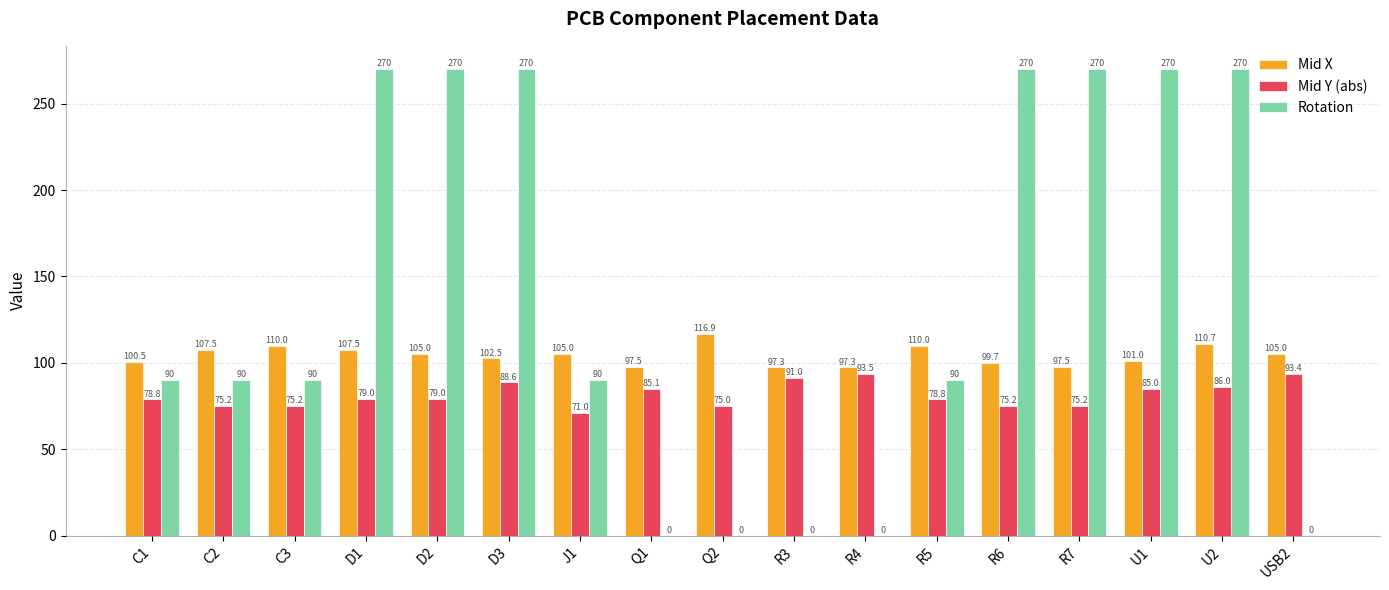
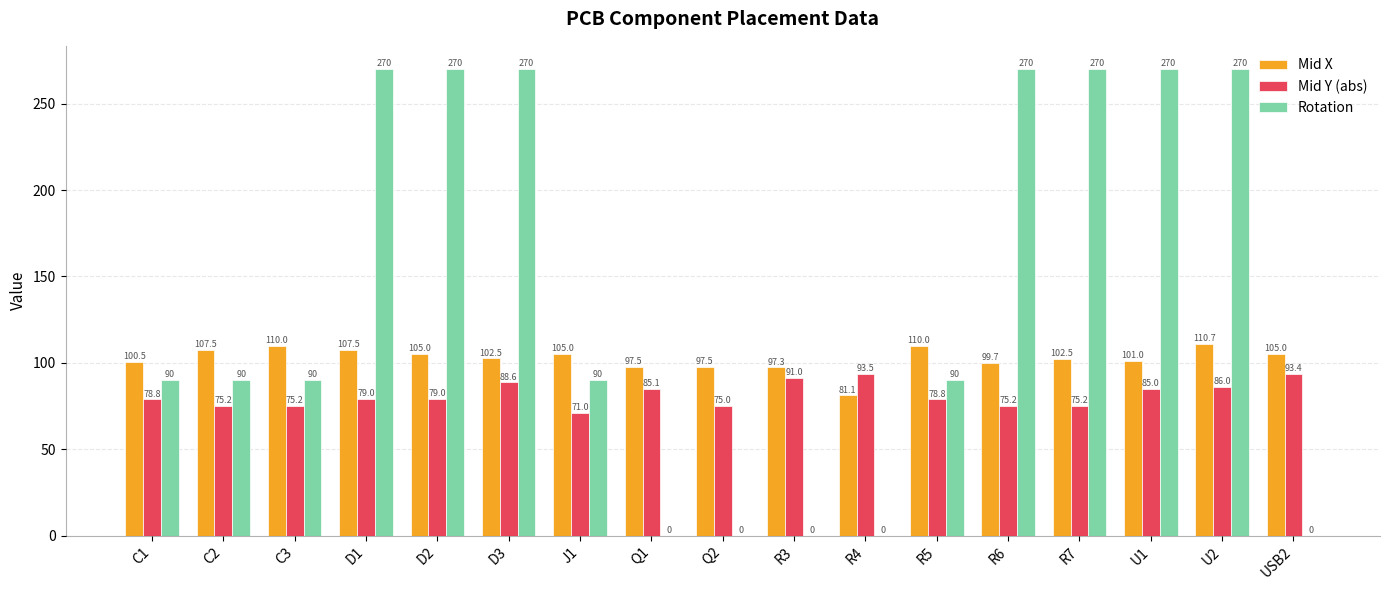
Mid X, Q2: 116.9 -> 97.5
Mid X, R4: 97.3 -> 81.1
Mid X, R7: 97.5 -> 102.5
